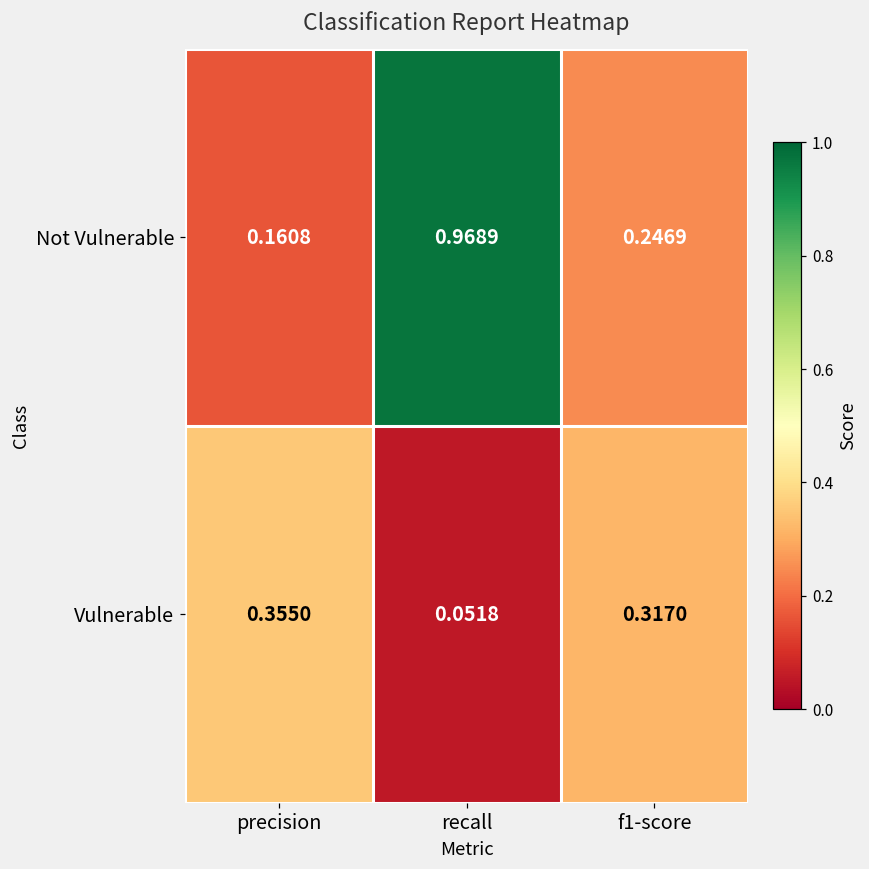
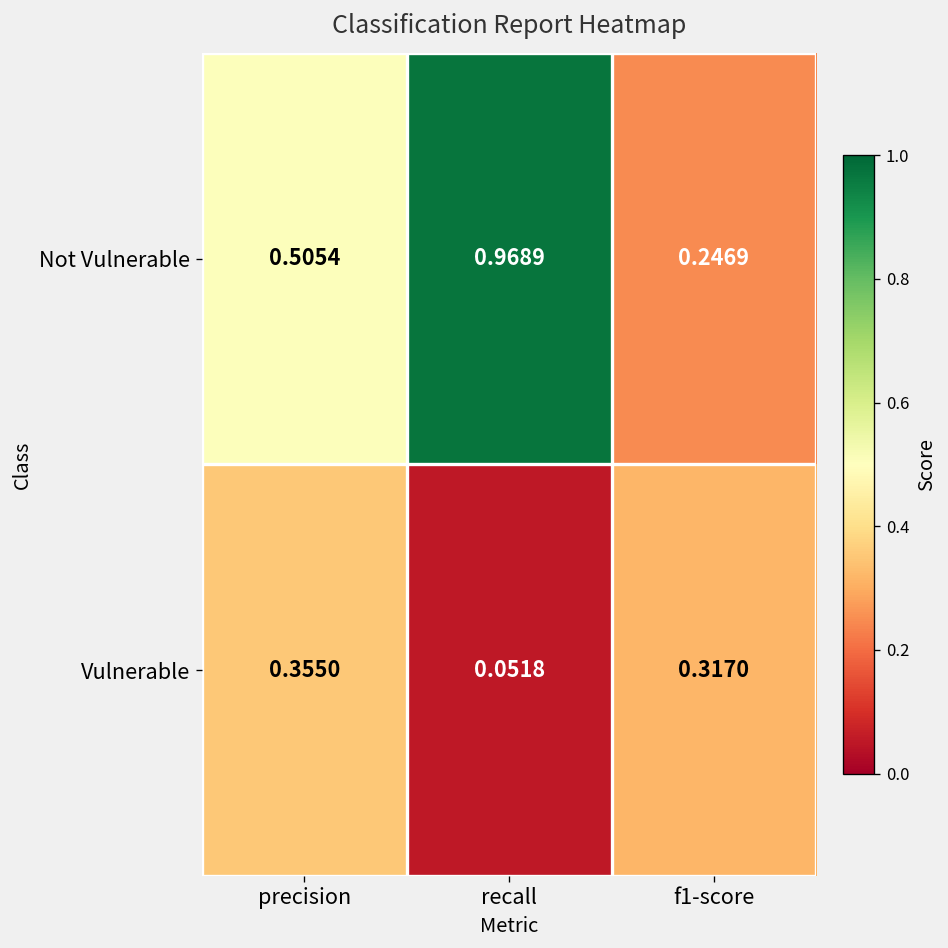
Not Vulnerable, precision: 0.1608 -> 0.5054
